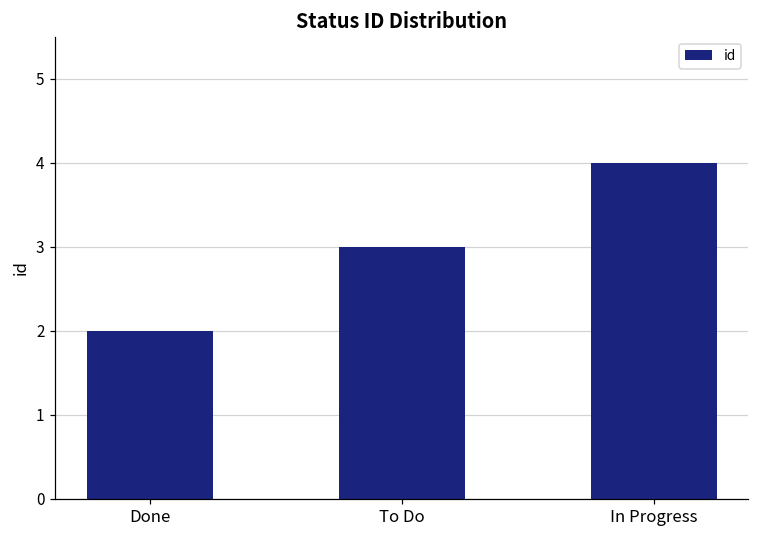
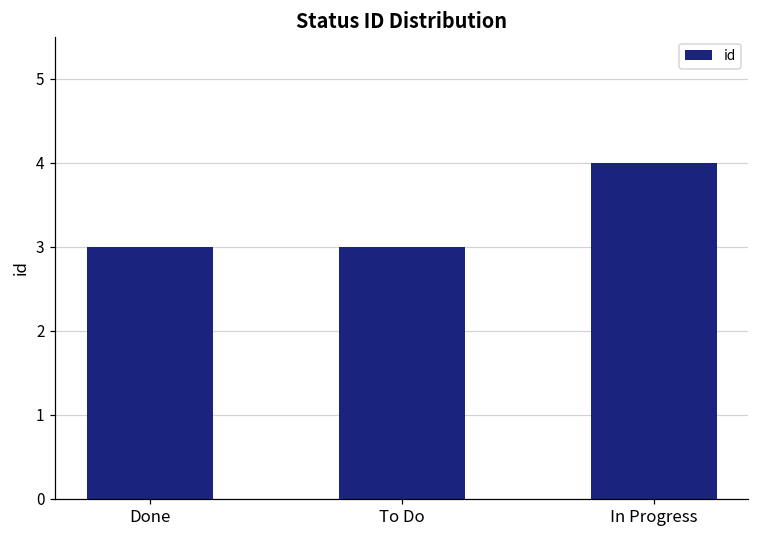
Done: 2 -> 3
